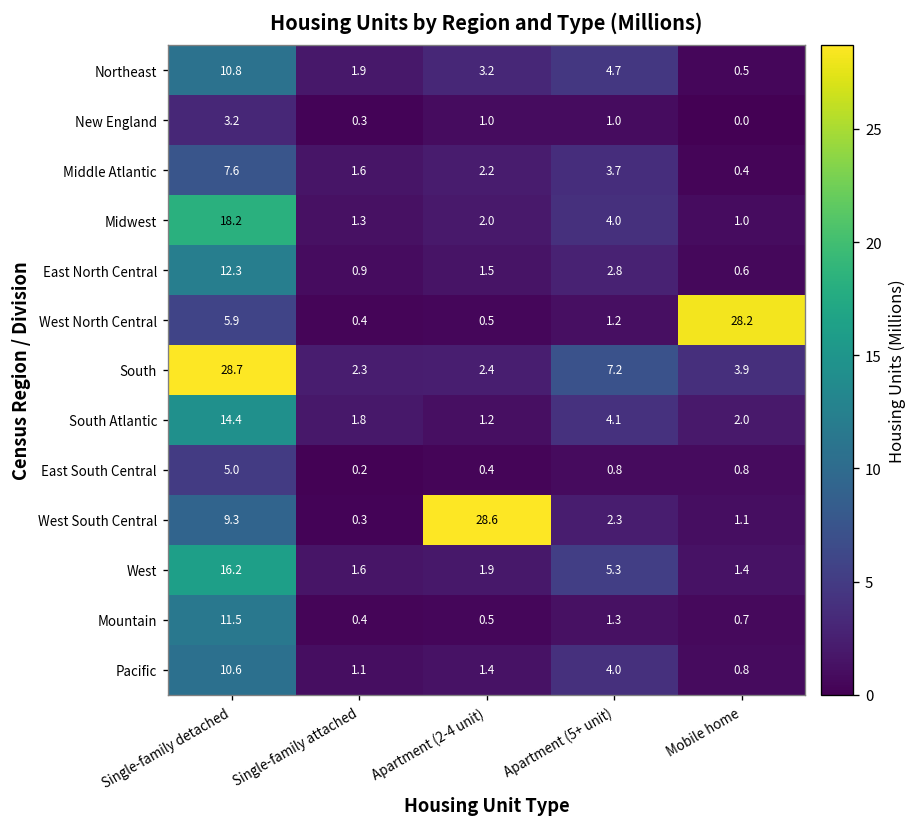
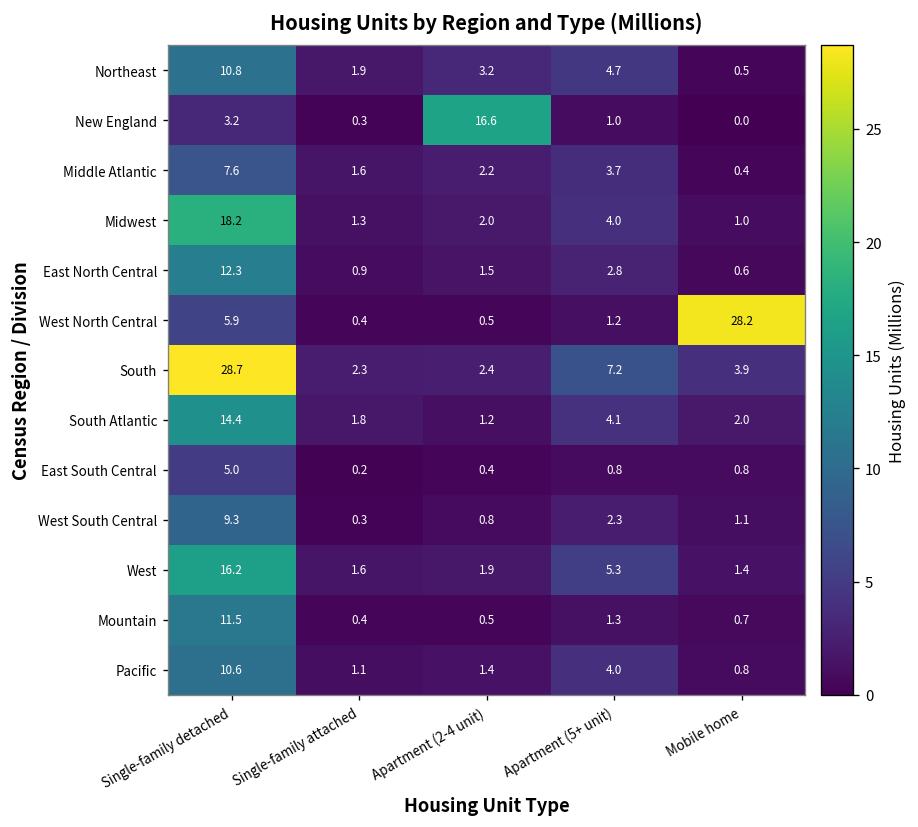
New England, Apartment (2-4 unit): 1.0 -> 16.6
West South Central, Apartment (2-4 unit): 28.6 -> 0.8
